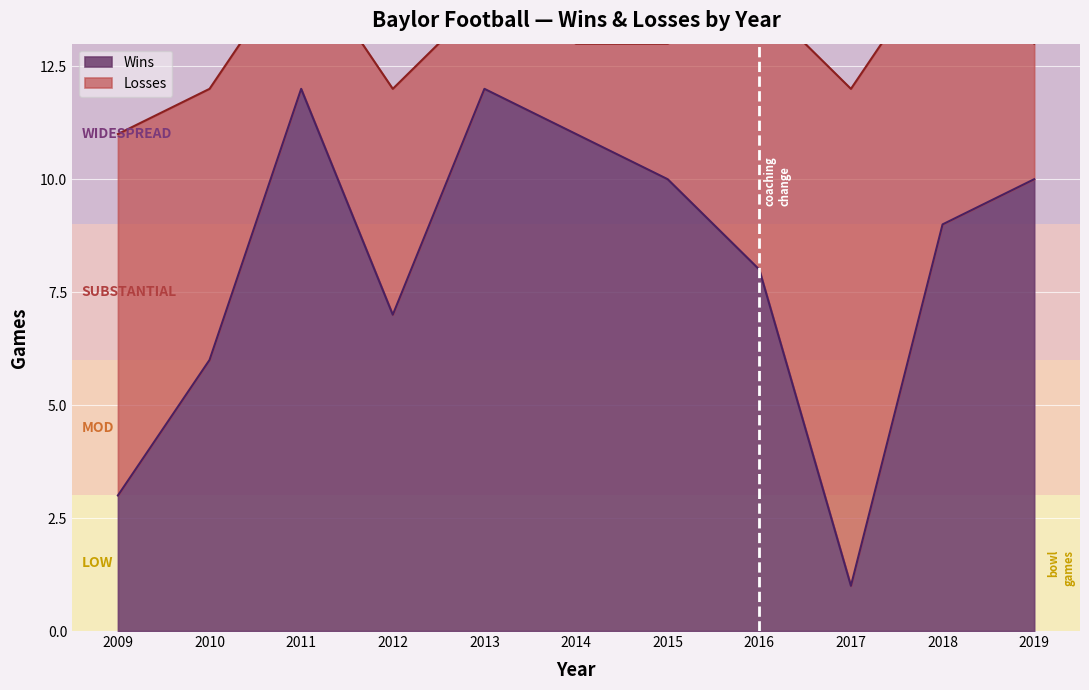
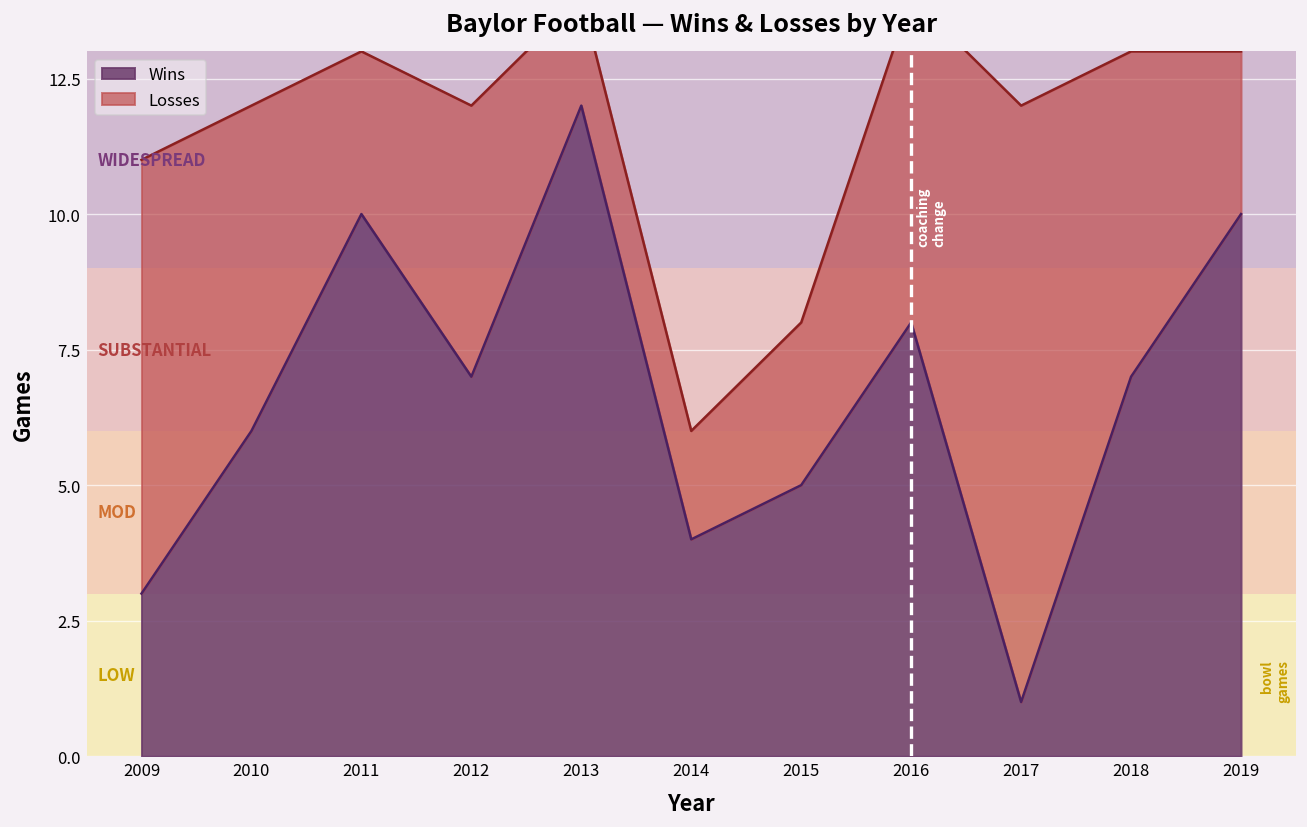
Wins, 2011: 12 -> 10
Wins, 2014: 11 -> 4
Wins, 2015: 10 -> 5
Wins, 2018: 9 -> 7
